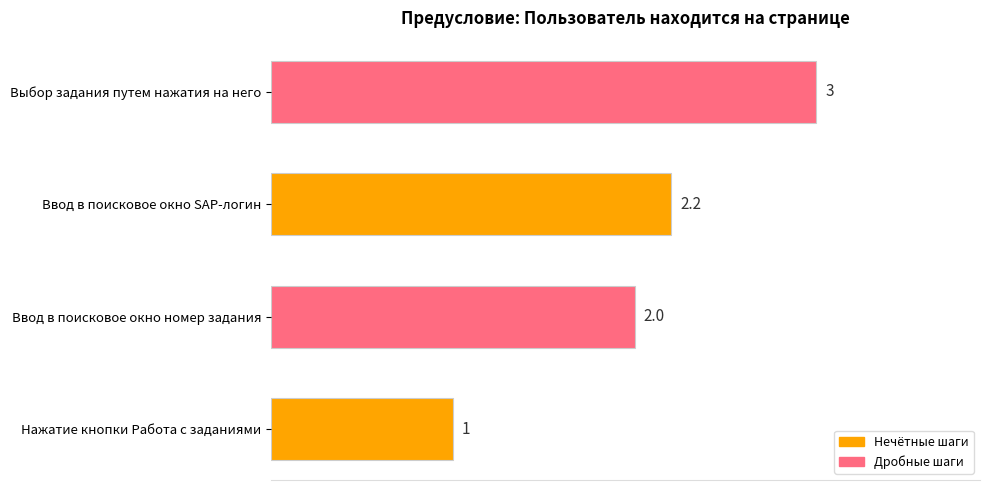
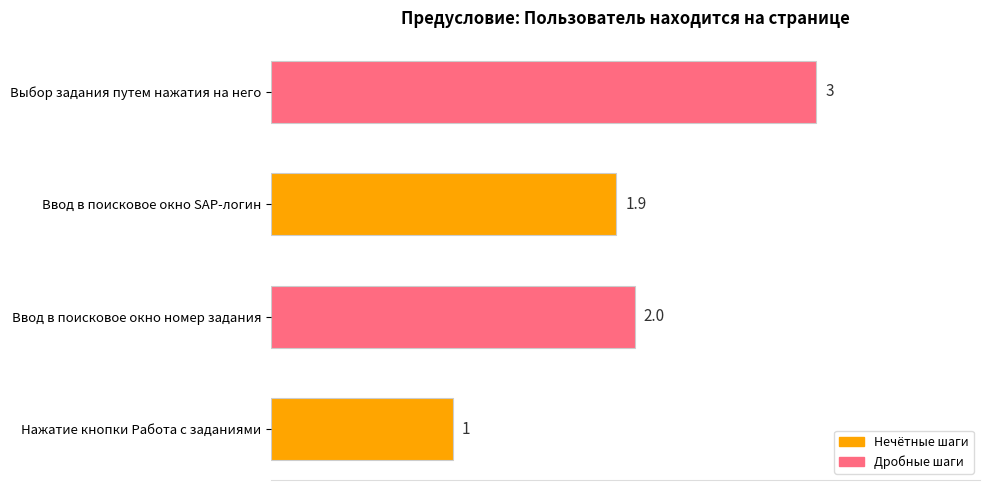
Ввод в поисковое окно SAP-логин: 2.2 -> 1.9
